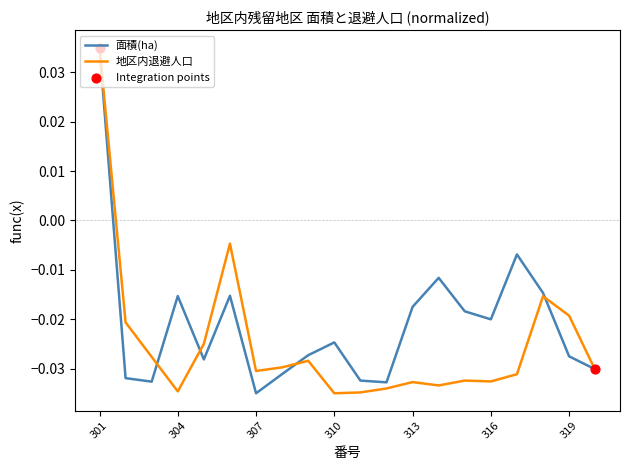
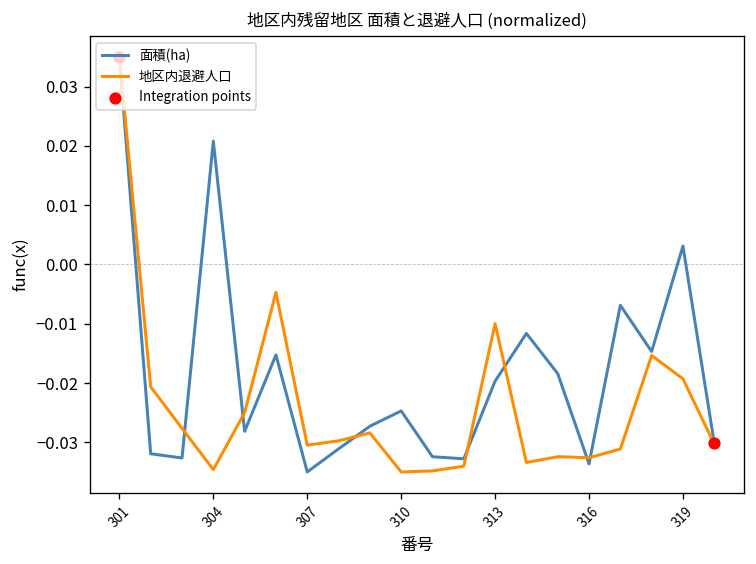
面積(ha), 304: -0.015 -> 0.021
面積(ha), 313: -0.018 -> -0.020
地区内退避人口, 313: -0.033 -> -0.010
面積(ha), 316: -0.020 -> -0.034
面積(ha), 319: -0.028 -> 0.003
